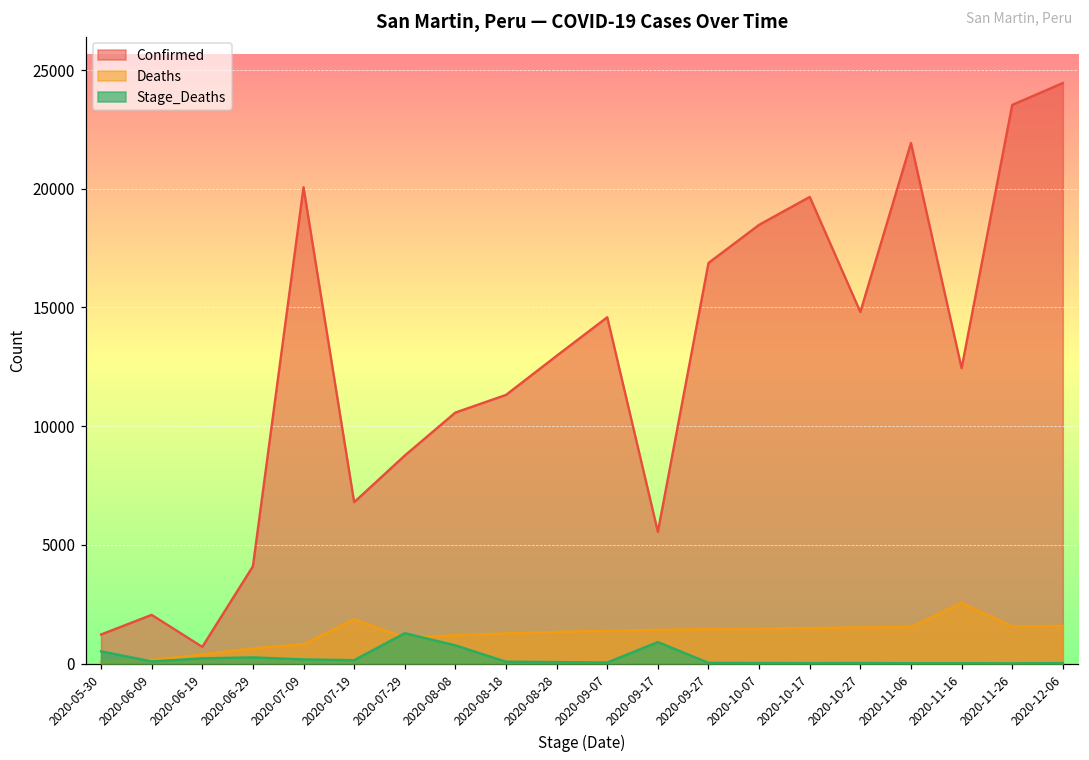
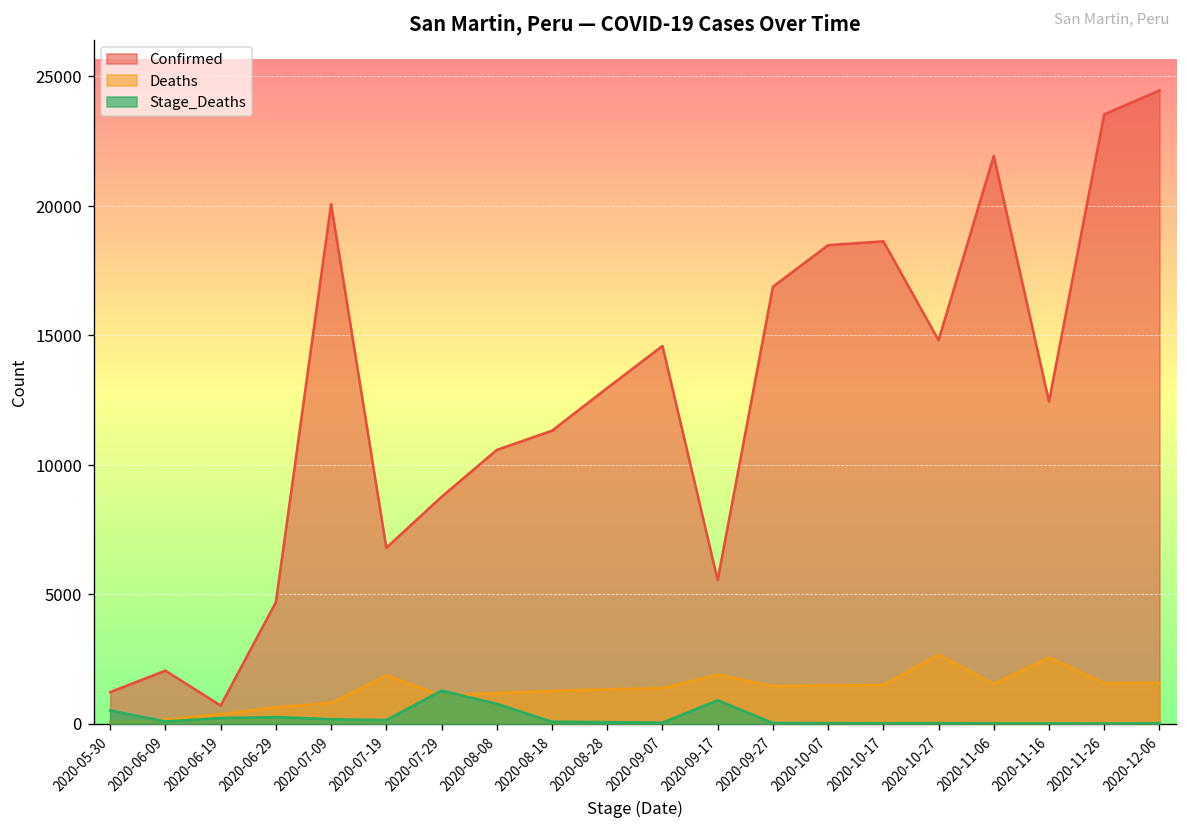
Confirmed, 2020-06-29: 4100 -> 4700
Deaths, 2020-09-17: 1400 -> 1900
Confirmed, 2020-10-17: 19700 -> 18600
Deaths, 2020-10-27: 1500 -> 2700
